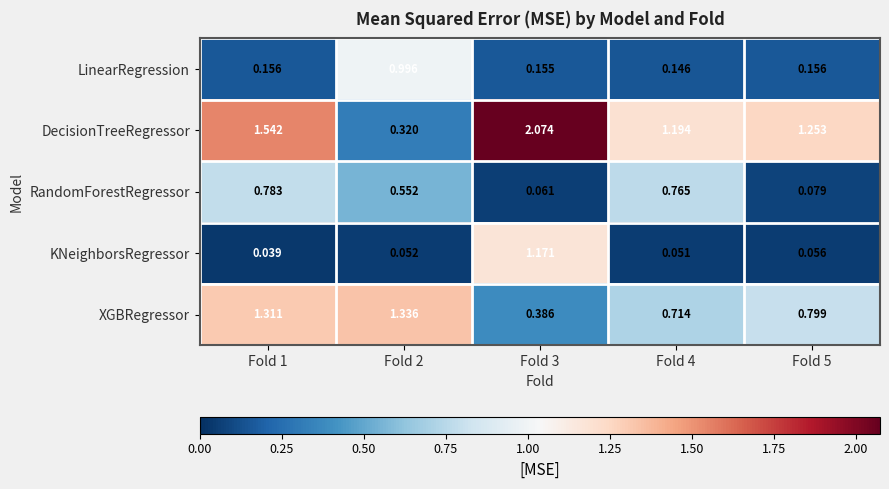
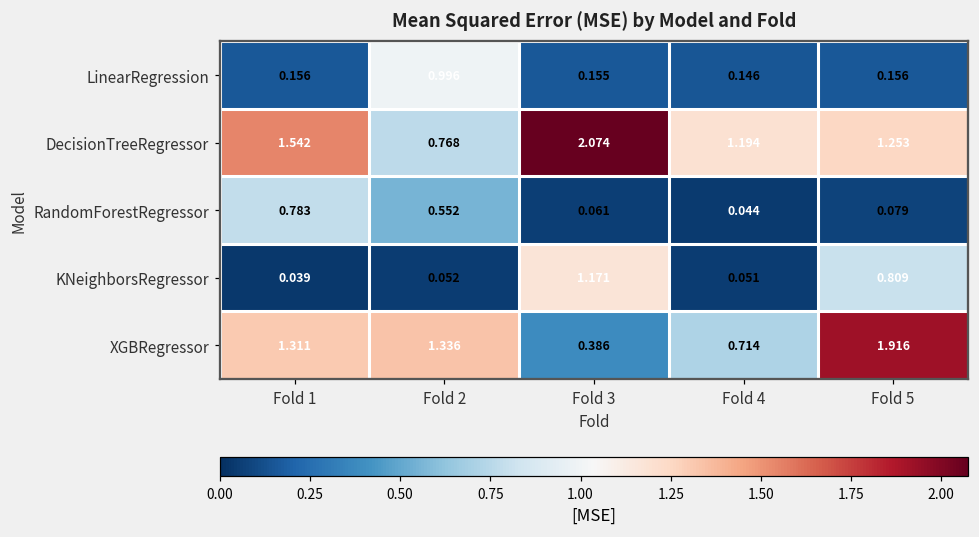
DecisionTreeRegressor, Fold 2: 0.320 -> 0.768
RandomForestRegressor, Fold 4: 0.765 -> 0.044
KNeighborsRegressor, Fold 5: 0.056 -> 0.809
XGBRegressor, Fold 5: 0.799 -> 1.916
